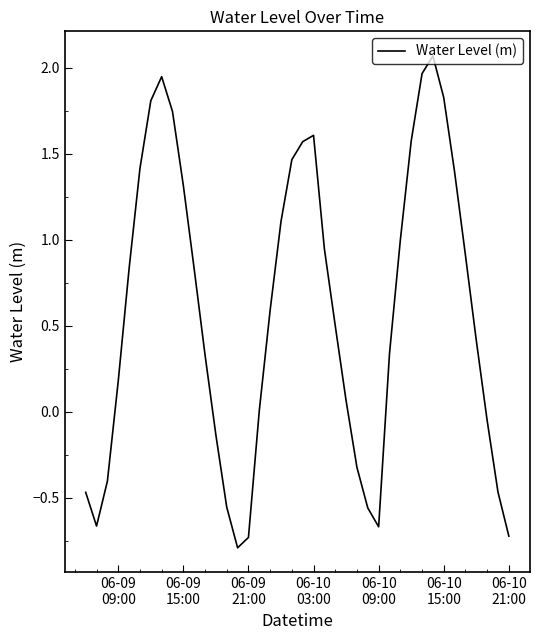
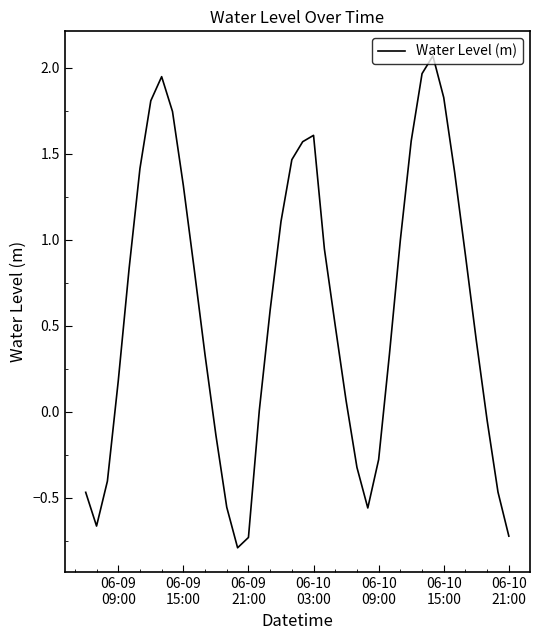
06-10 09:00: -0.67 -> -0.28
